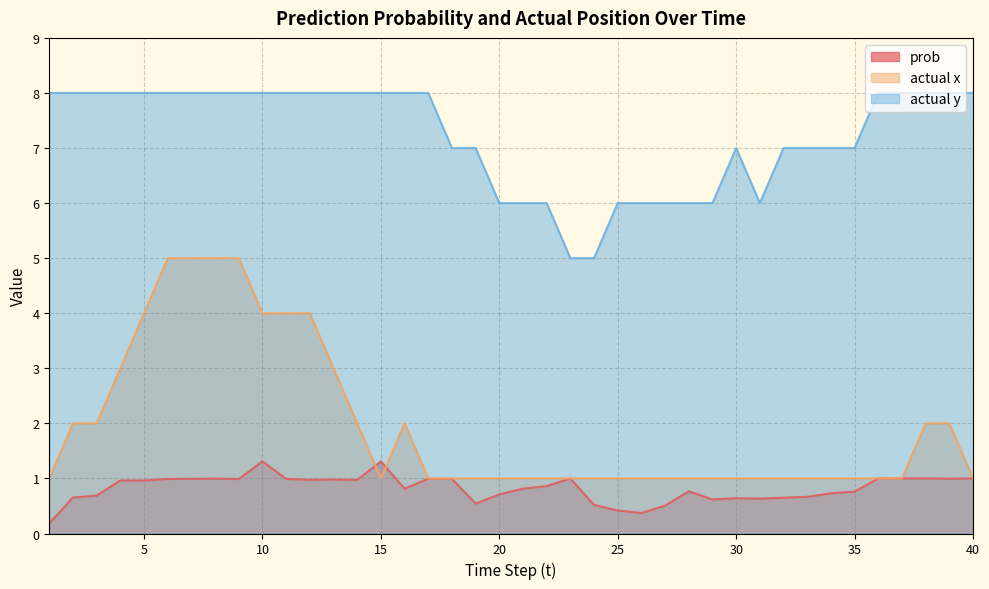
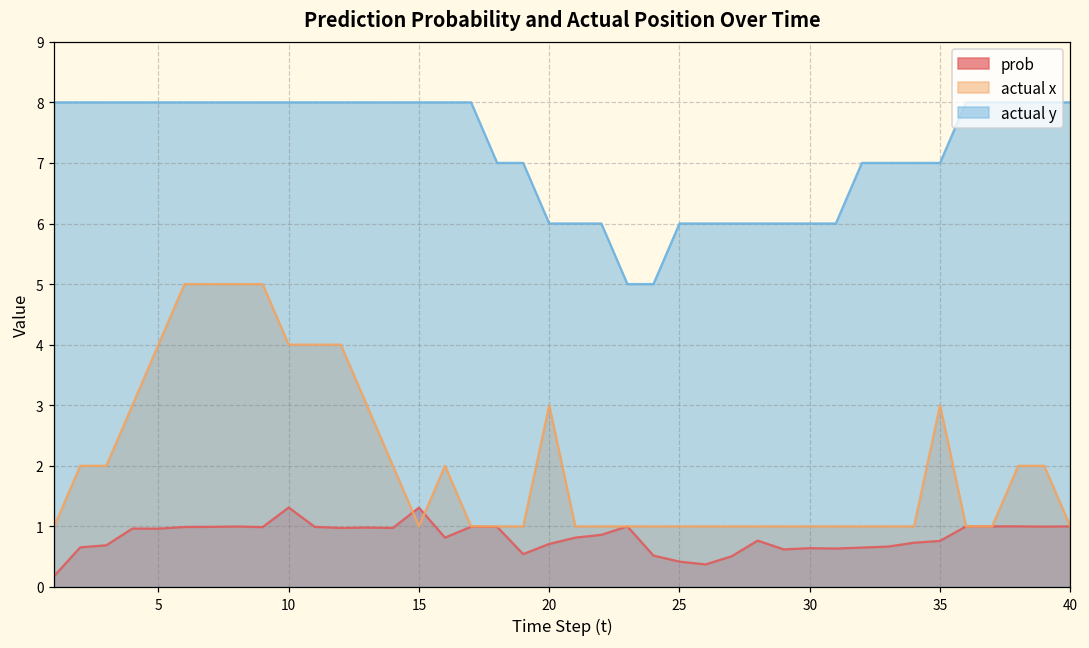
actual x, 20: 1 -> 3
actual y, 30: 7 -> 6
actual x, 35: 1 -> 3
